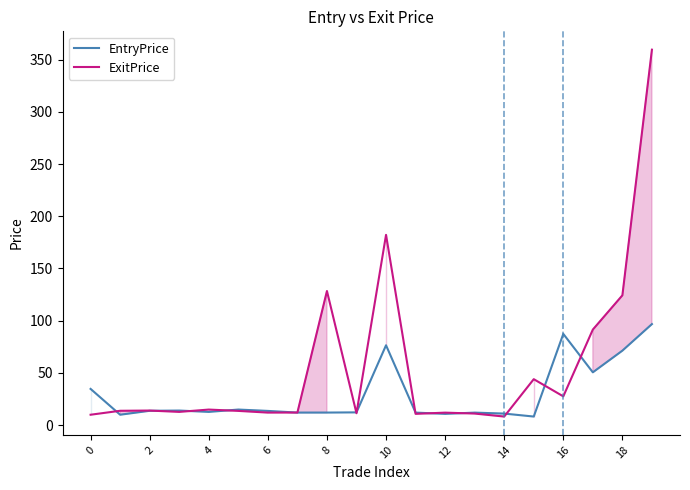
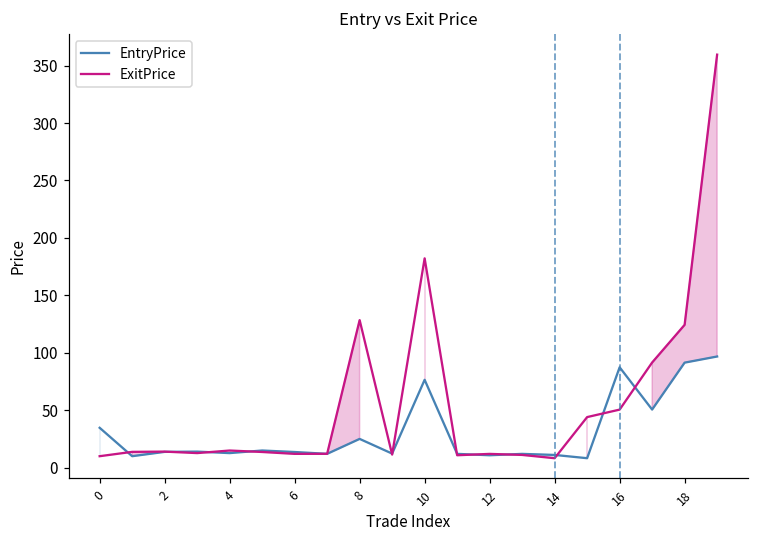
EntryPrice, 8: 12 -> 25
ExitPrice, 16: 28 -> 51
EntryPrice, 18: 71 -> 91
